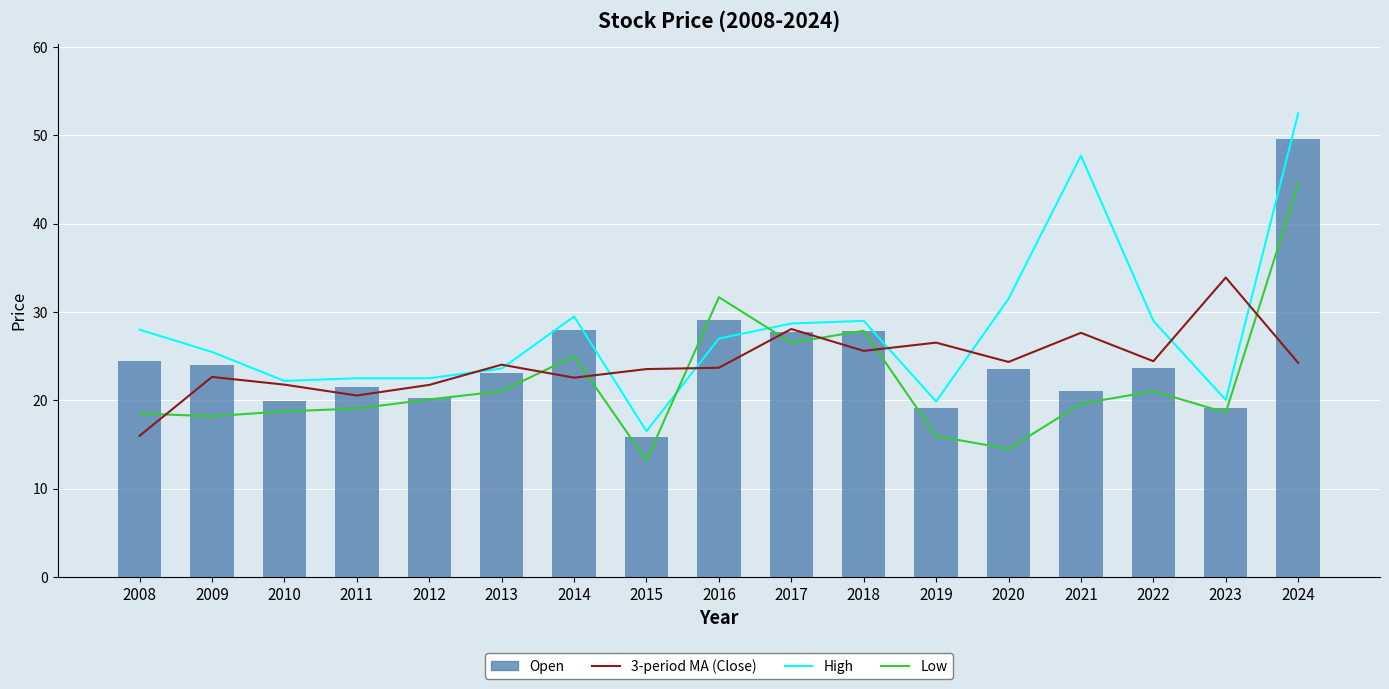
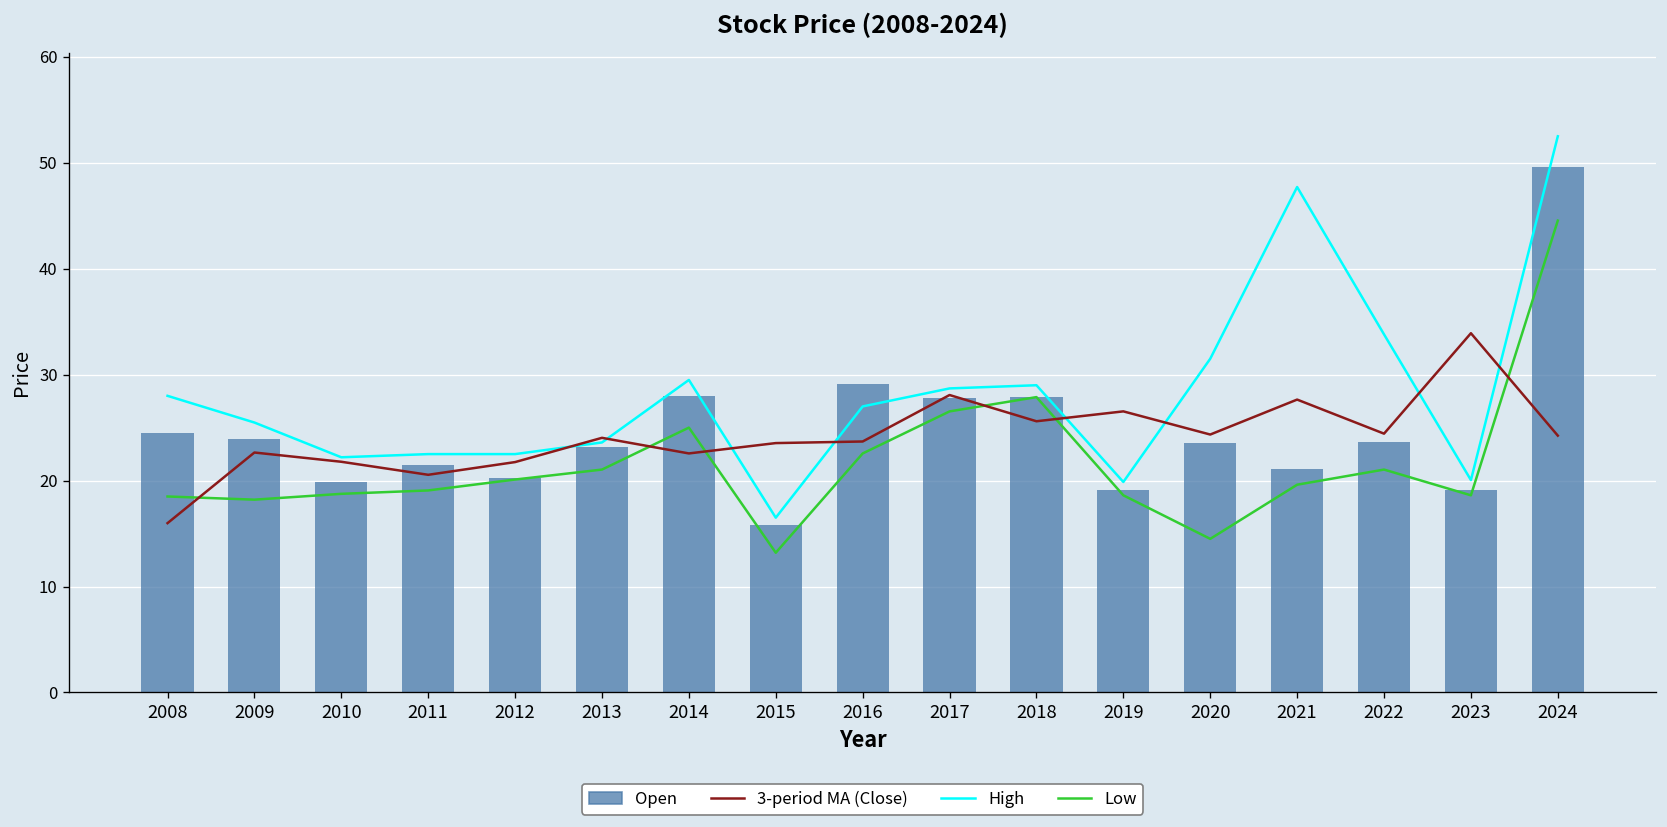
Low, 2016: 32 -> 23
Low, 2019: 16 -> 19
High, 2022: 29 -> 34
